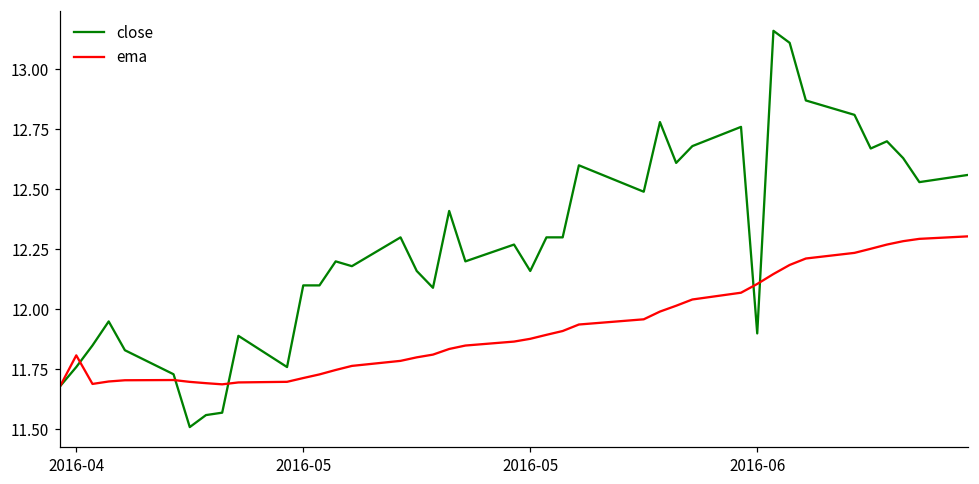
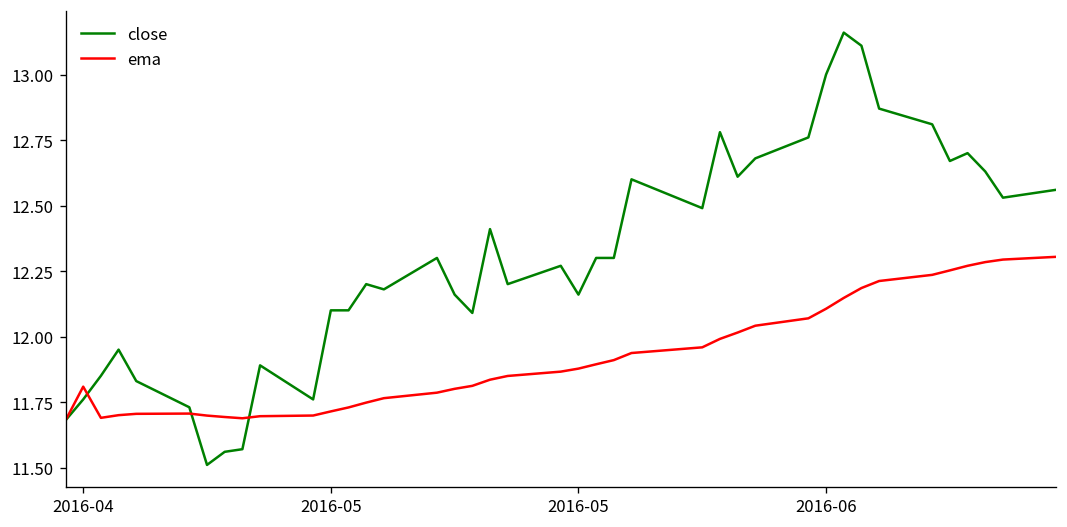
close, 2016-06: 11.9 -> 13.0
